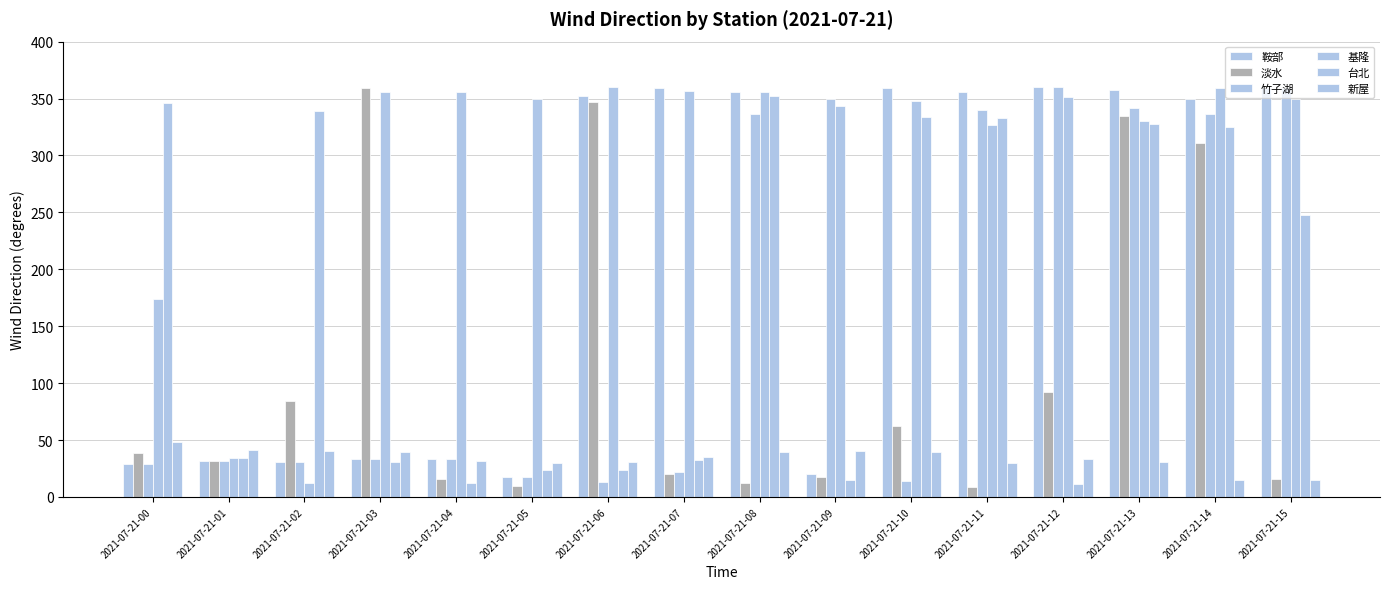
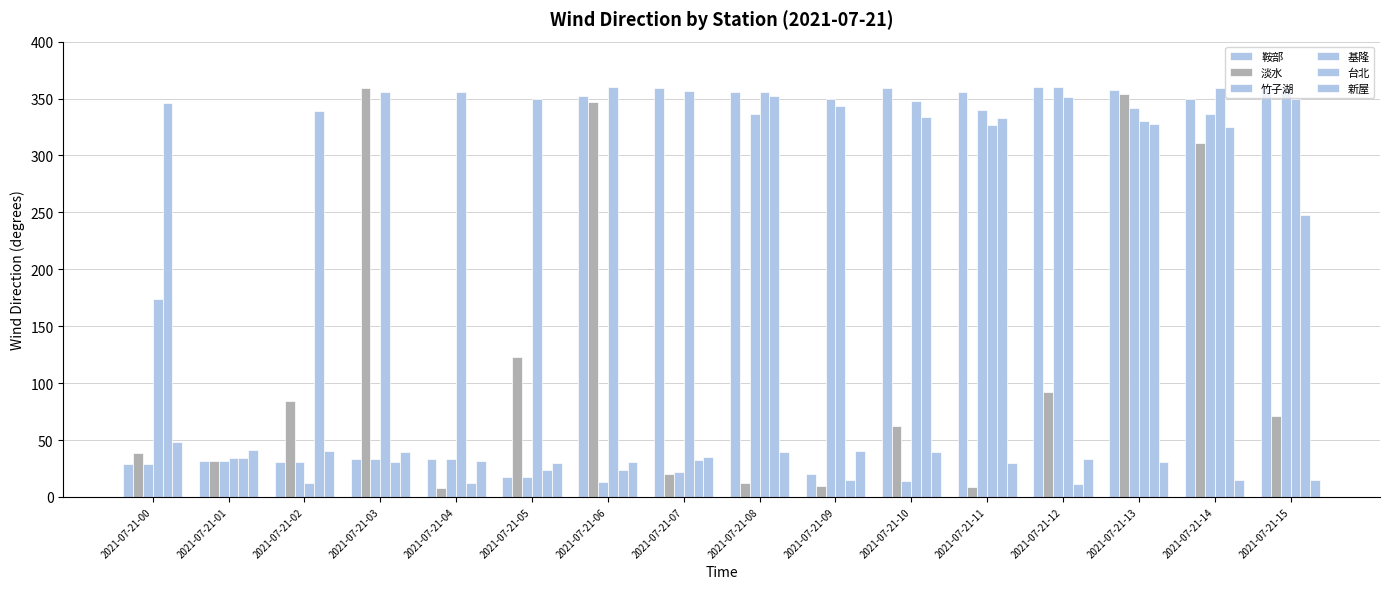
淡水, 2021-07-21-04: 16 -> 8
淡水, 2021-07-21-05: 10 -> 123
淡水, 2021-07-21-09: 18 -> 10
淡水, 2021-07-21-13: 334 -> 354
淡水, 2021-07-21-15: 15 -> 71
